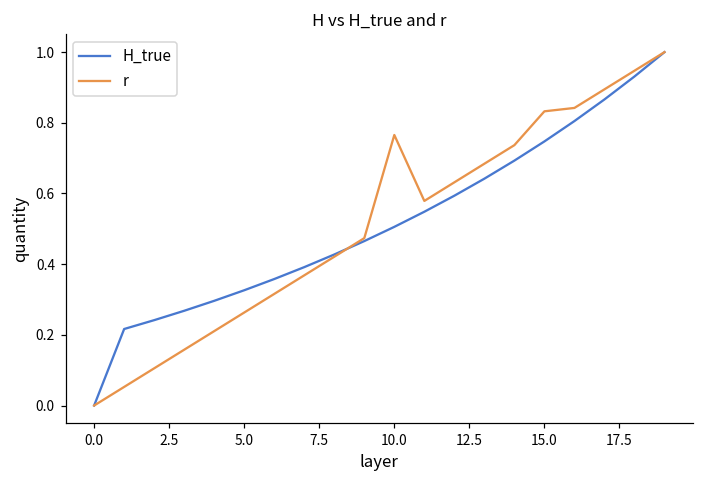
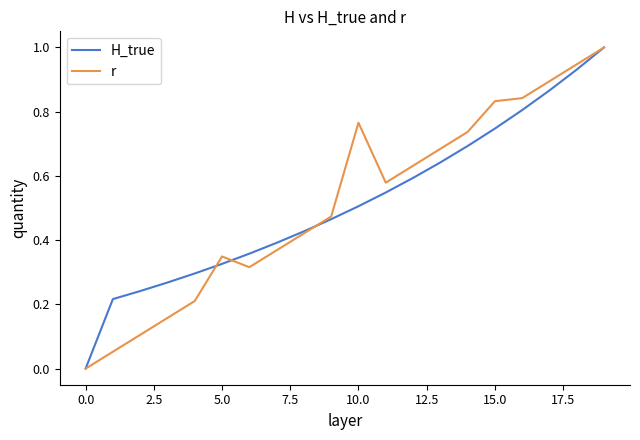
r, 5.0: 0.26 -> 0.35
